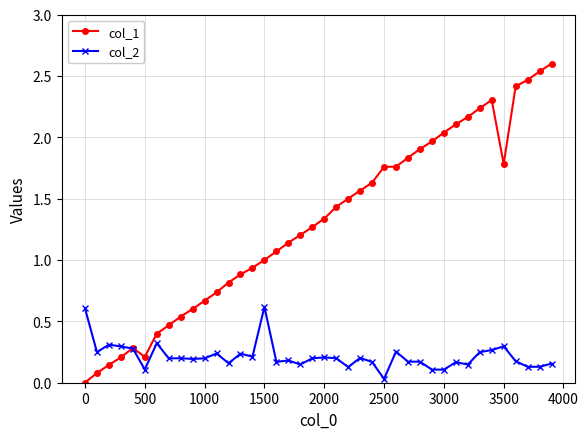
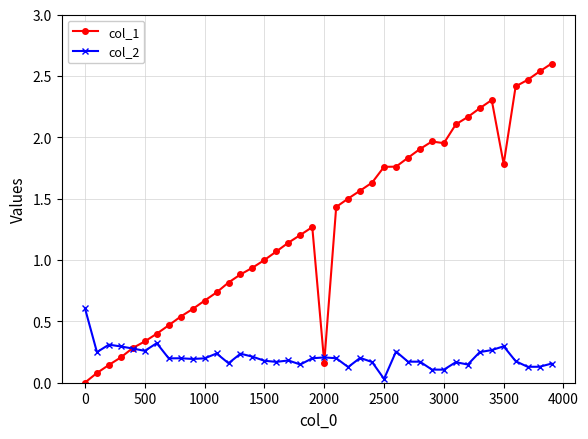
col_1, 500: 0.21 -> 0.34
col_2, 500: 0.11 -> 0.26
col_2, 1500: 0.62 -> 0.18
col_1, 2000: 1.34 -> 0.16
col_1, 3000: 2.04 -> 1.95
